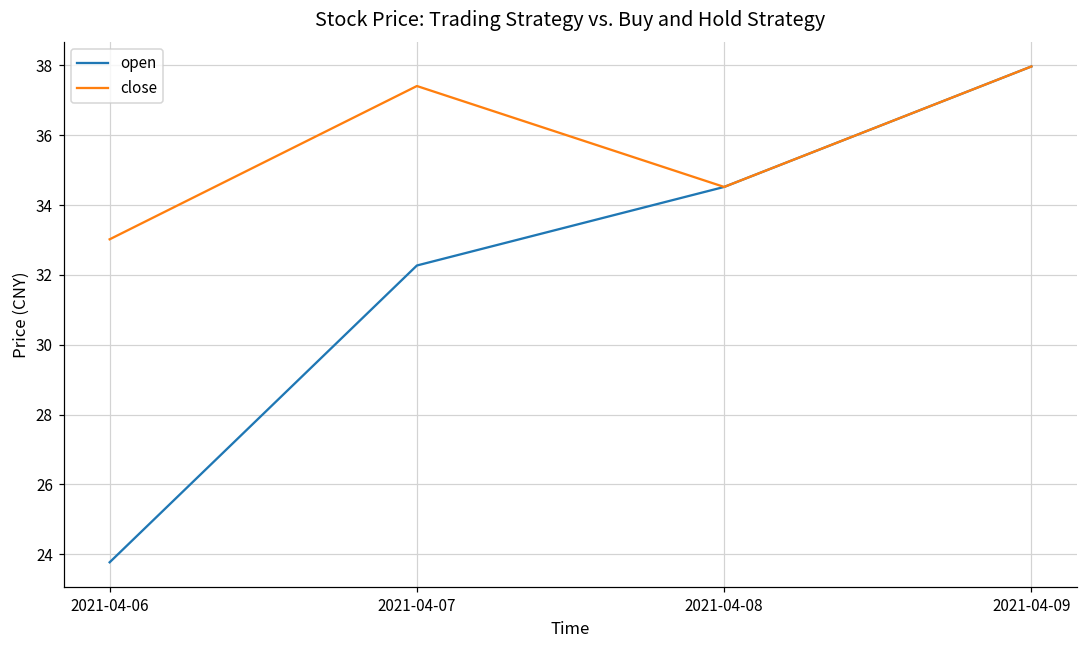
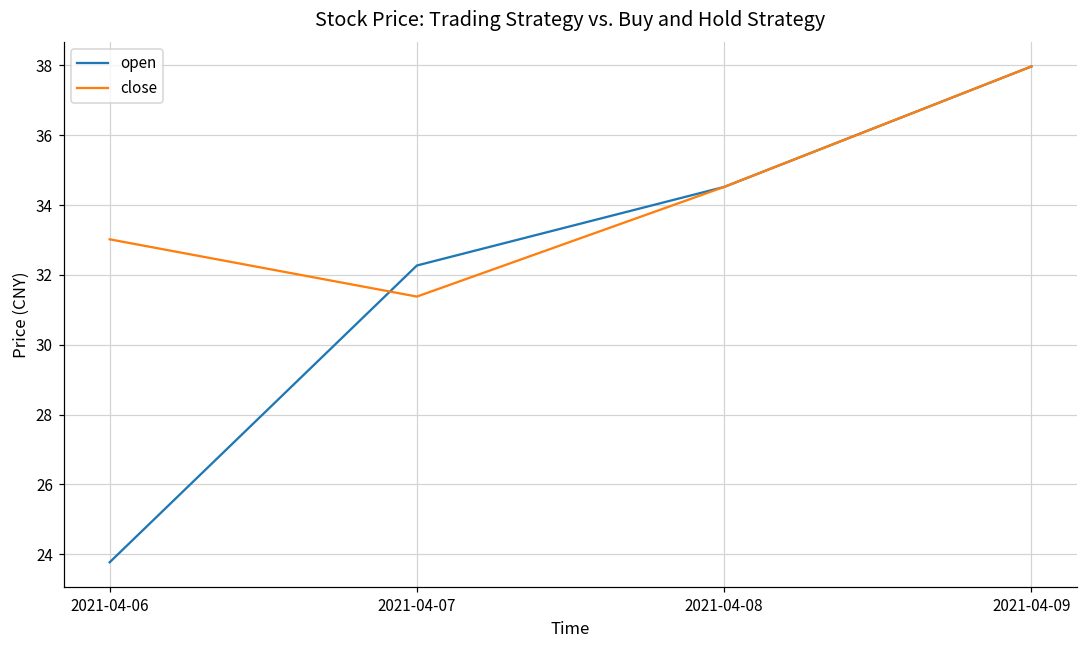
close, 2021-04-07: 37.4 -> 31.4
